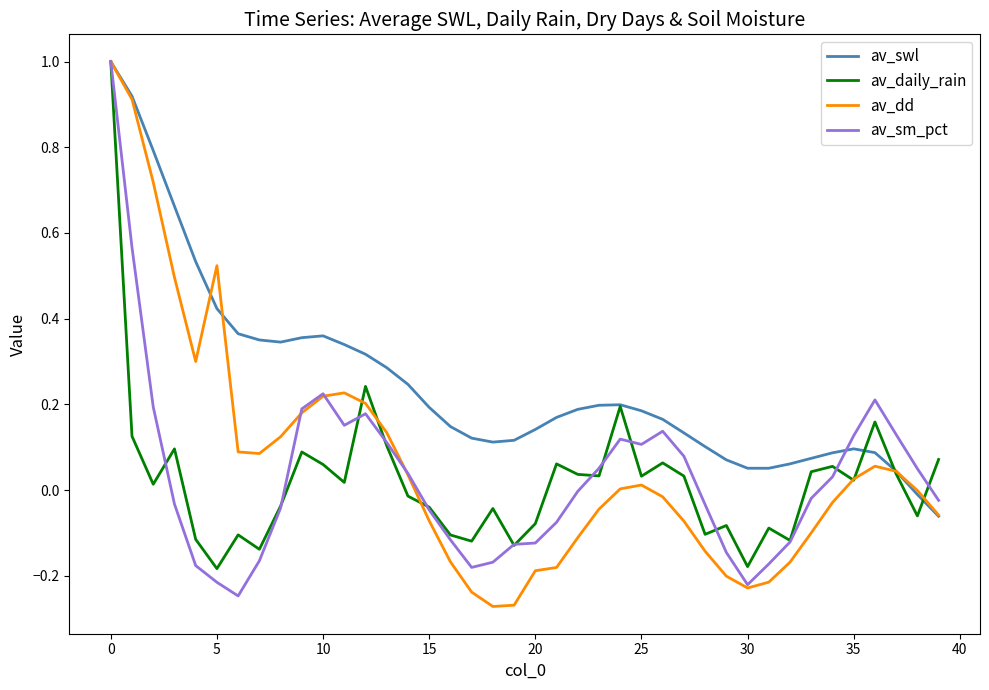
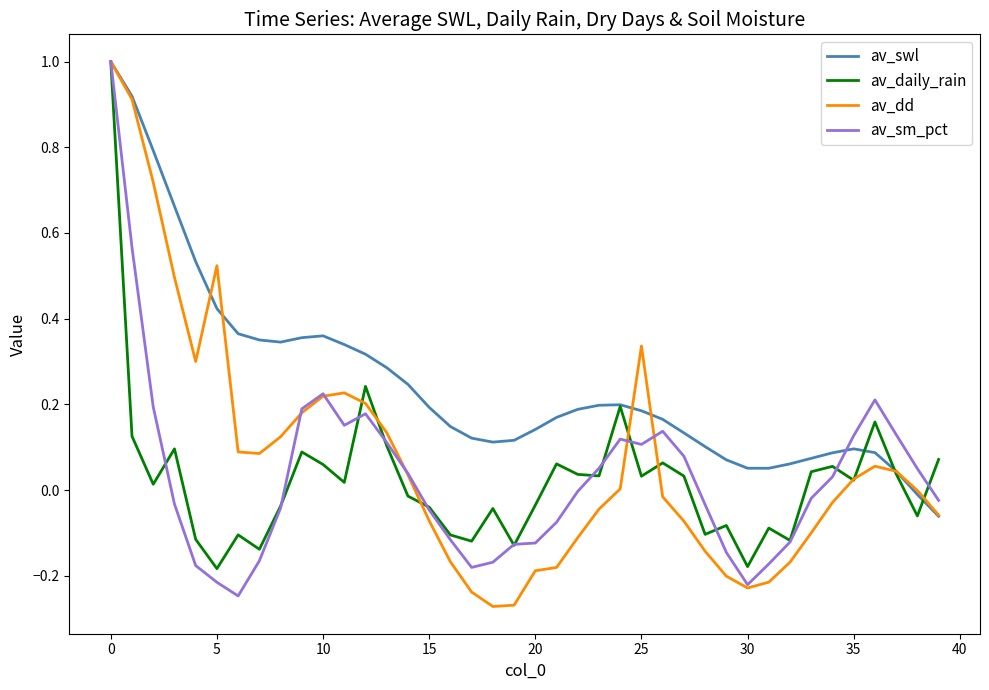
av_daily_rain, 20: -0.08 -> -0.04
av_dd, 25: 0.01 -> 0.34
